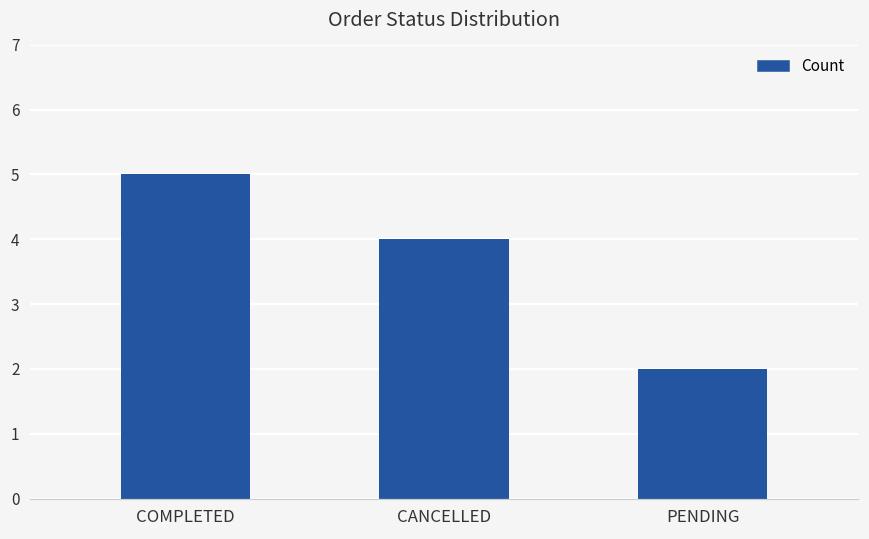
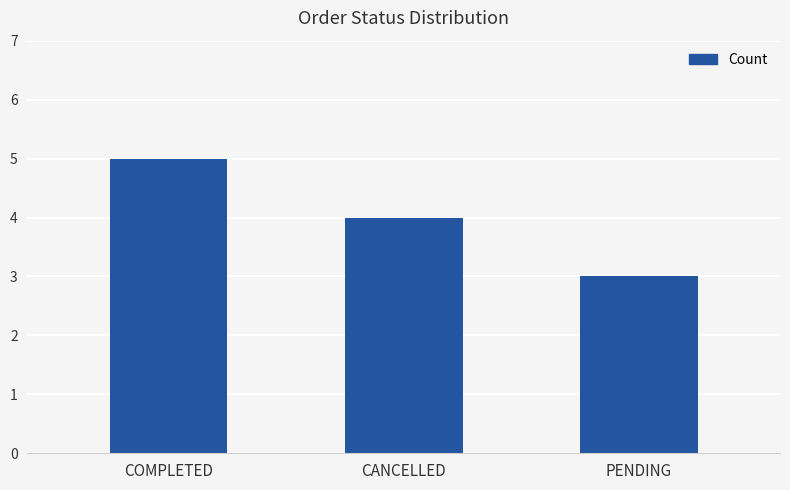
PENDING: 2 -> 3
